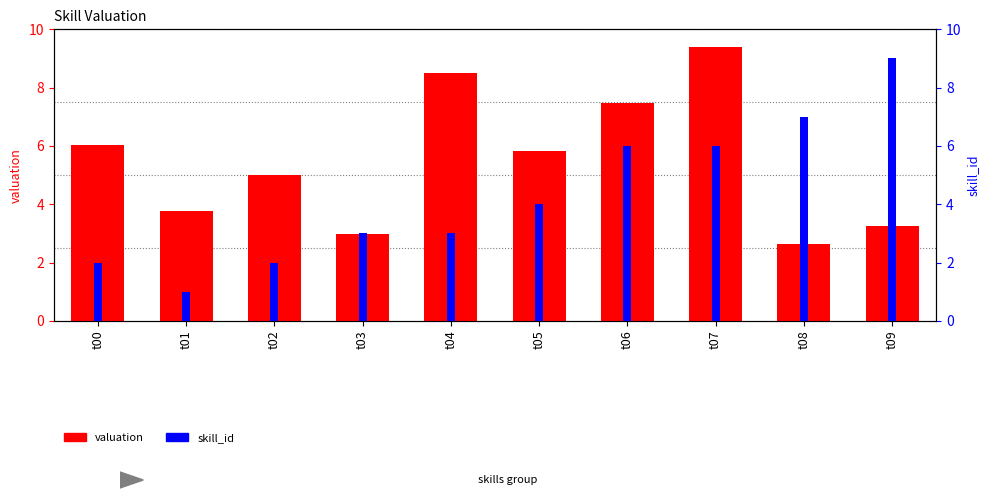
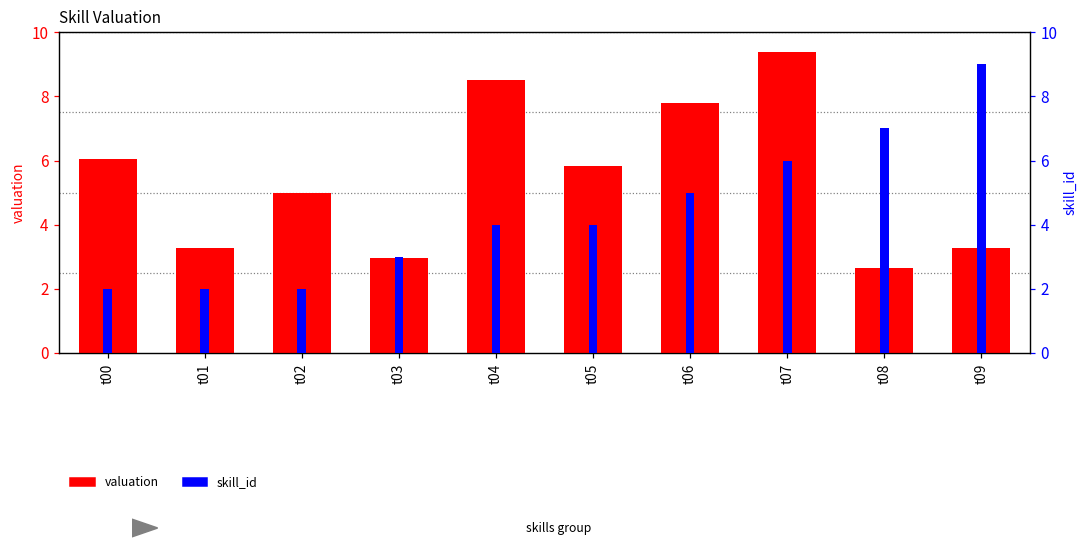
valuation, t01: 3.8 -> 3.3
valuation, t06: 7.5 -> 7.8
skill_id, t01: 1 -> 2
skill_id, t04: 3 -> 4
skill_id, t06: 6 -> 5
